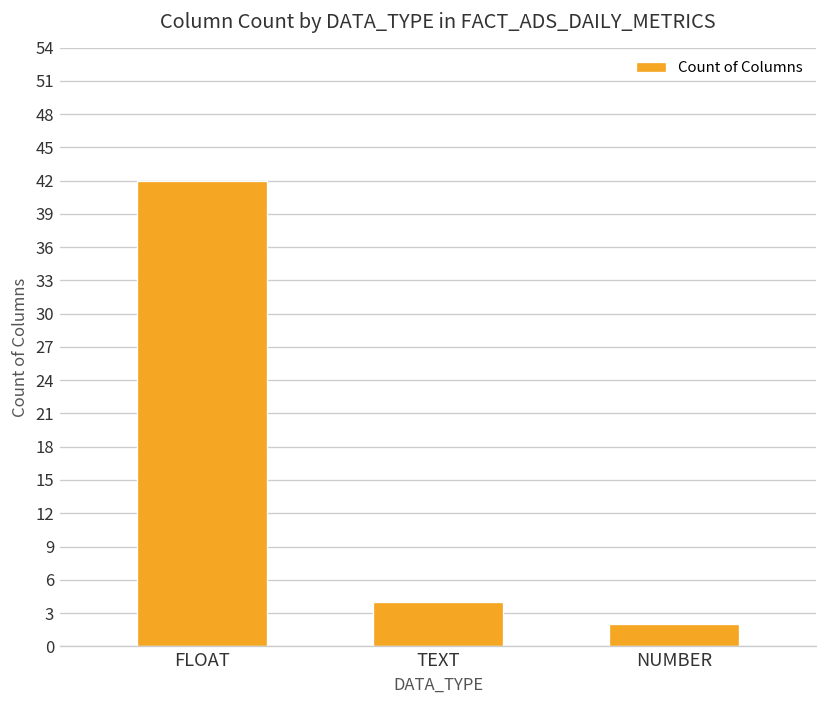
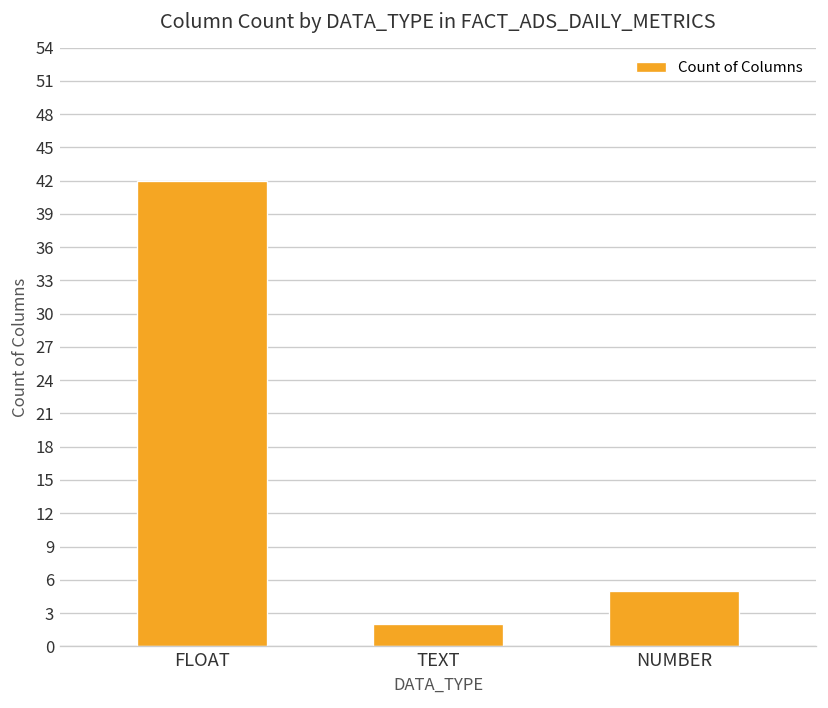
TEXT: 4 -> 2
NUMBER: 2 -> 5
